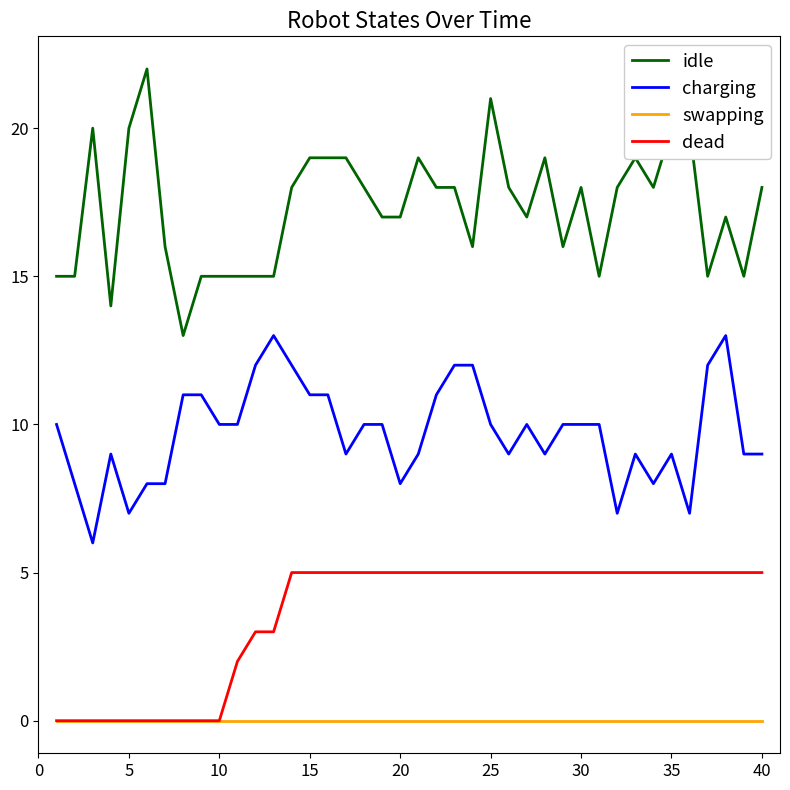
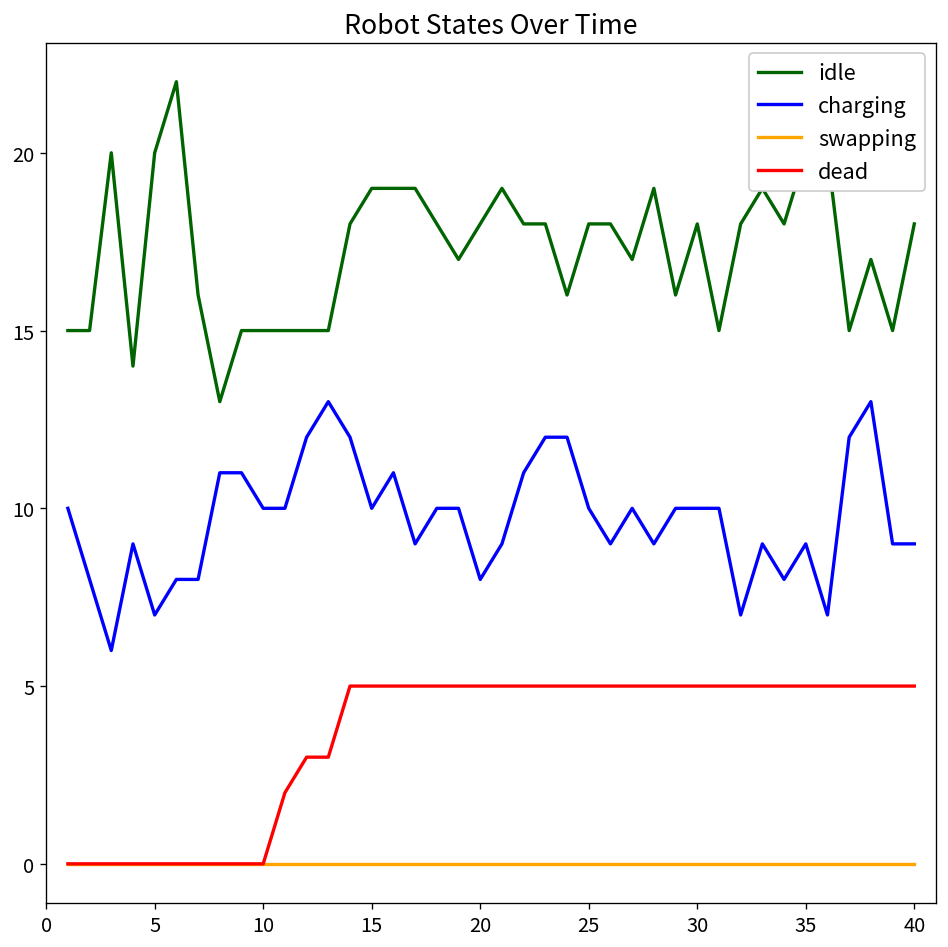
charging, 15: 11 -> 10
idle, 20: 17 -> 18
idle, 25: 21 -> 18
